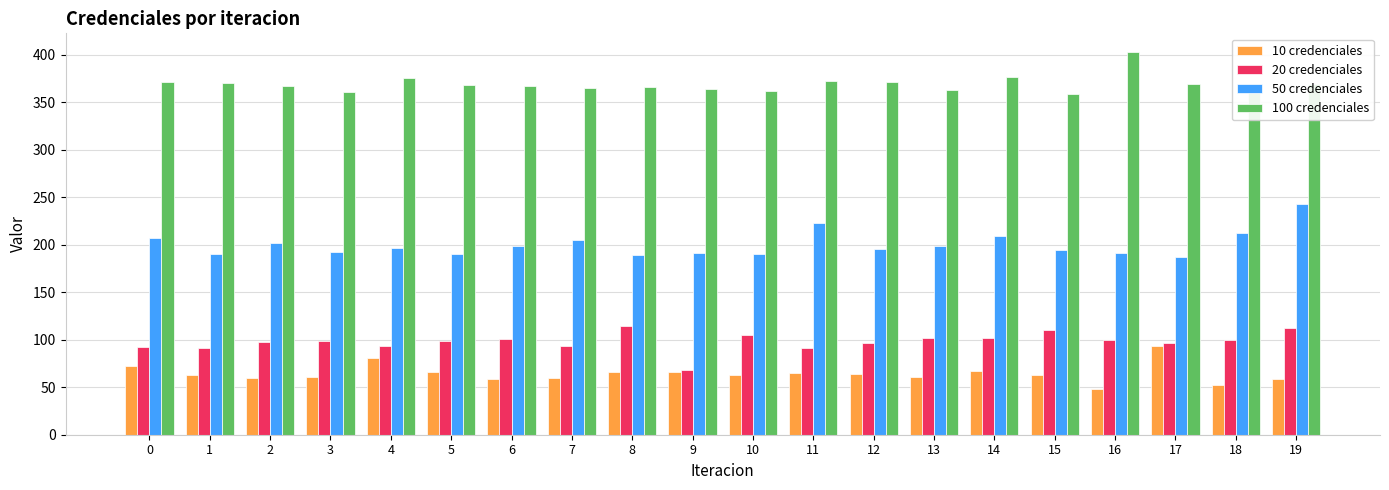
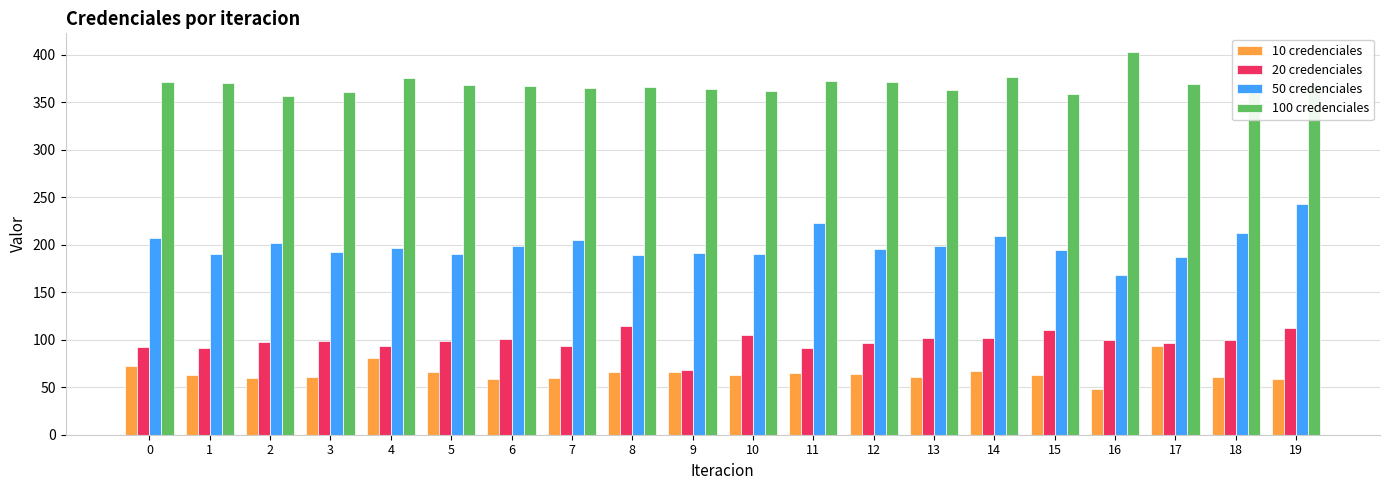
100 credenciales, 2: 370 -> 360
50 credenciales, 16: 190 -> 170
10 credenciales, 18: 50 -> 60
